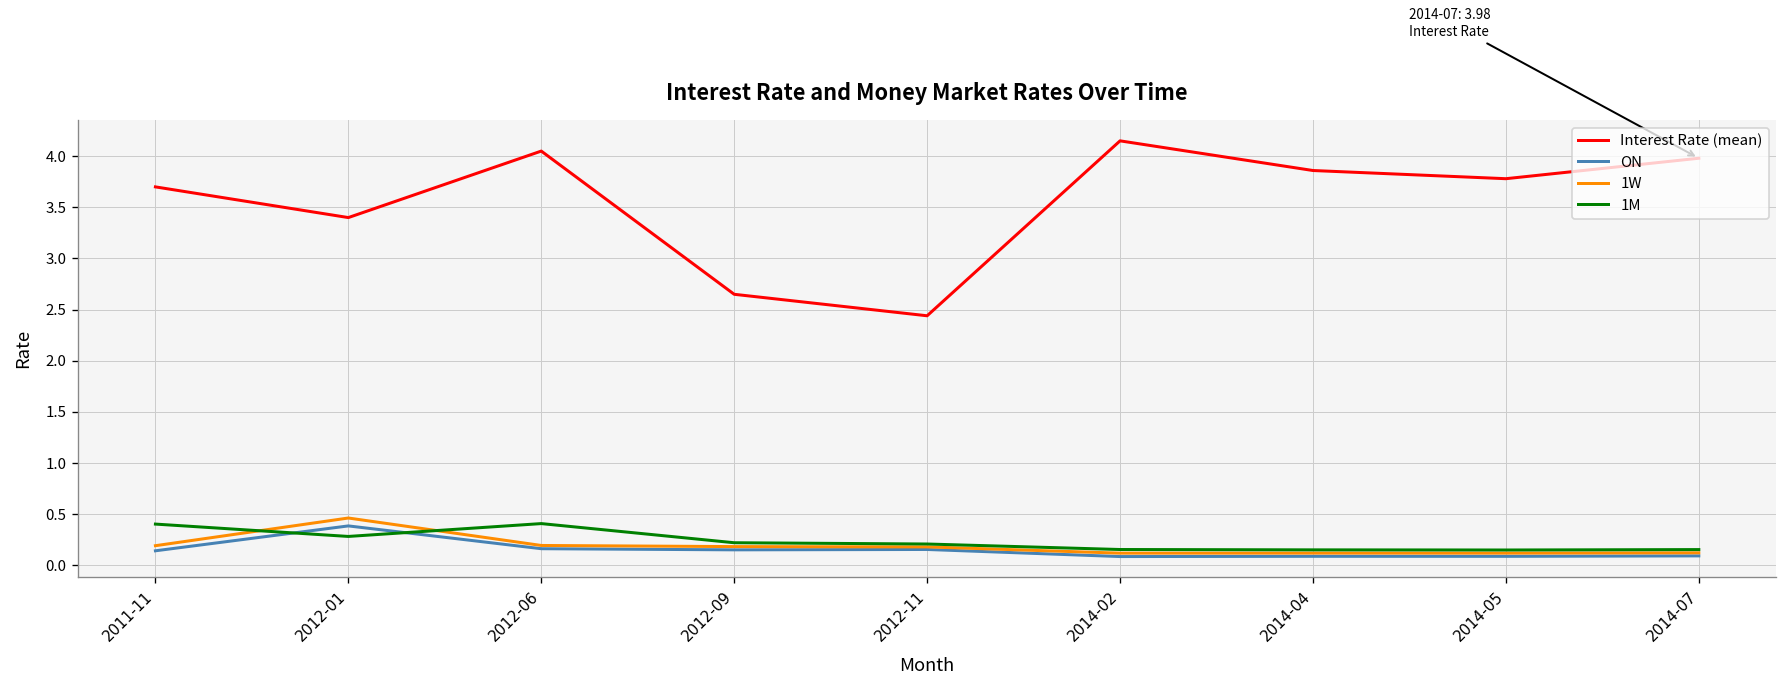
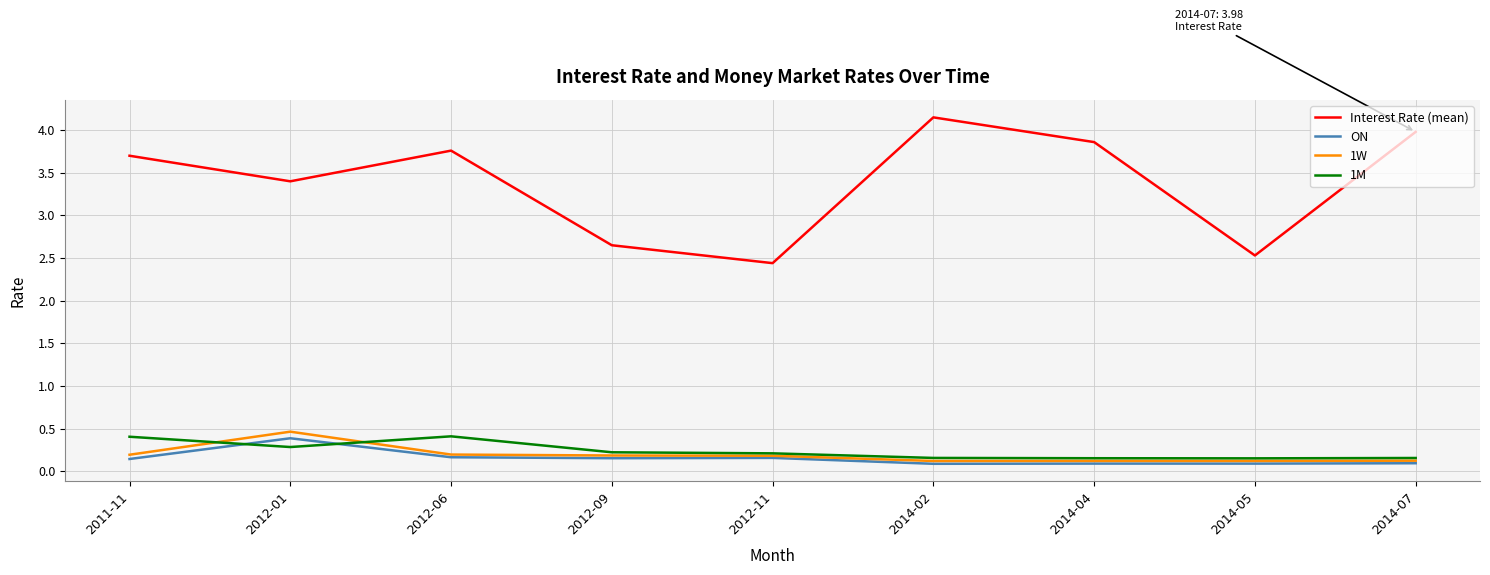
Interest Rate (mean), 2012-06: 4.1 -> 3.8
Interest Rate (mean), 2014-05: 3.8 -> 2.5
